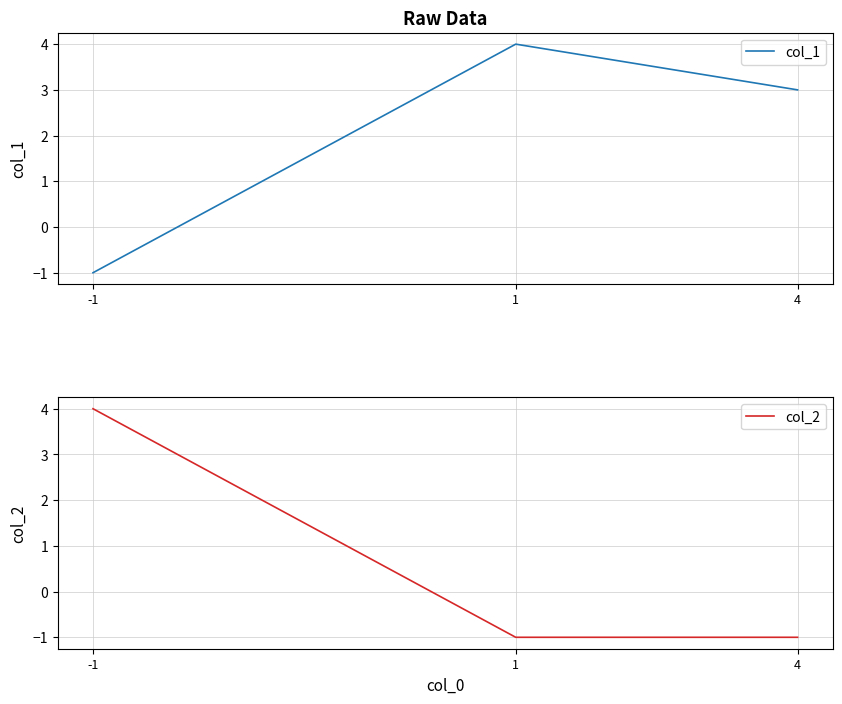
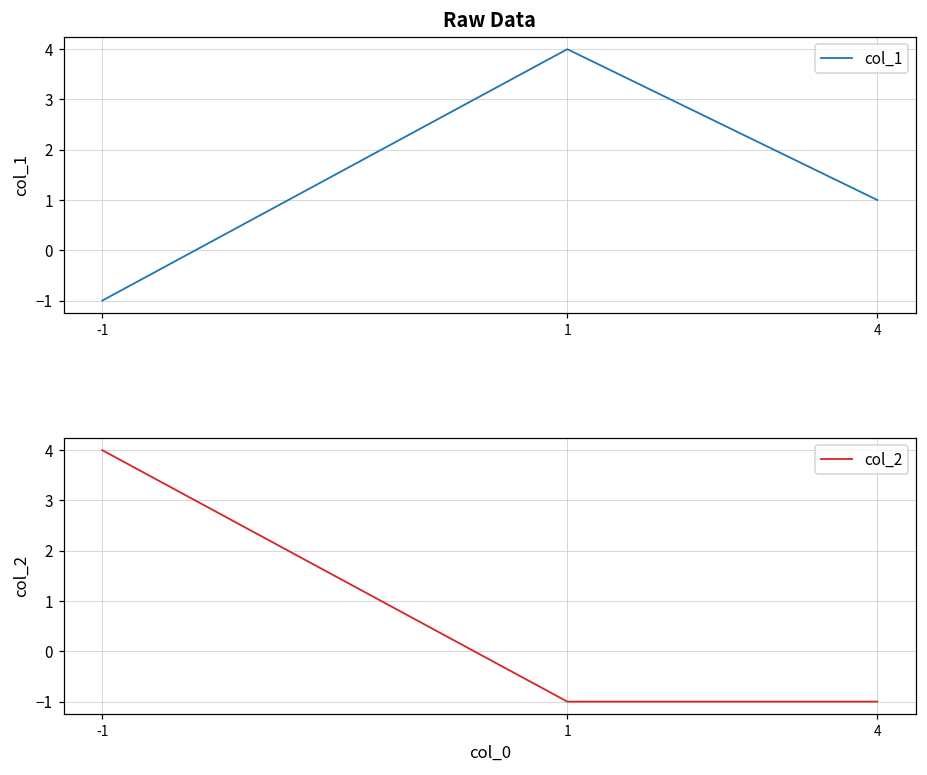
Raw Data, 4: 3 -> 1
